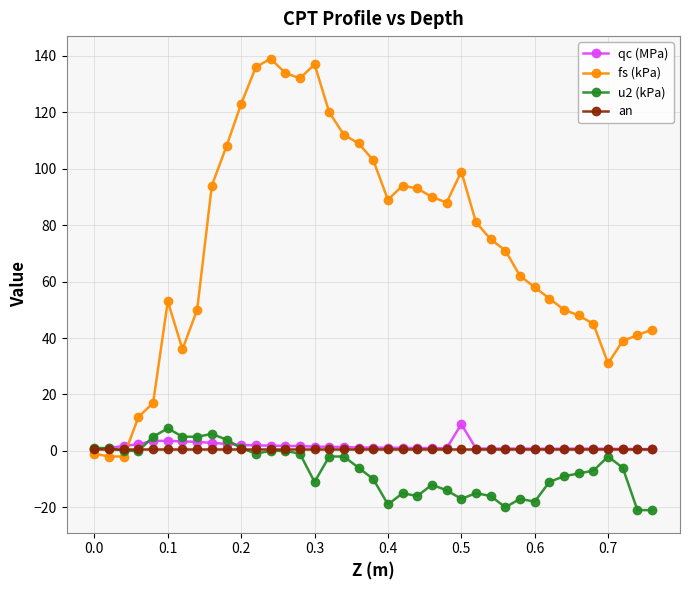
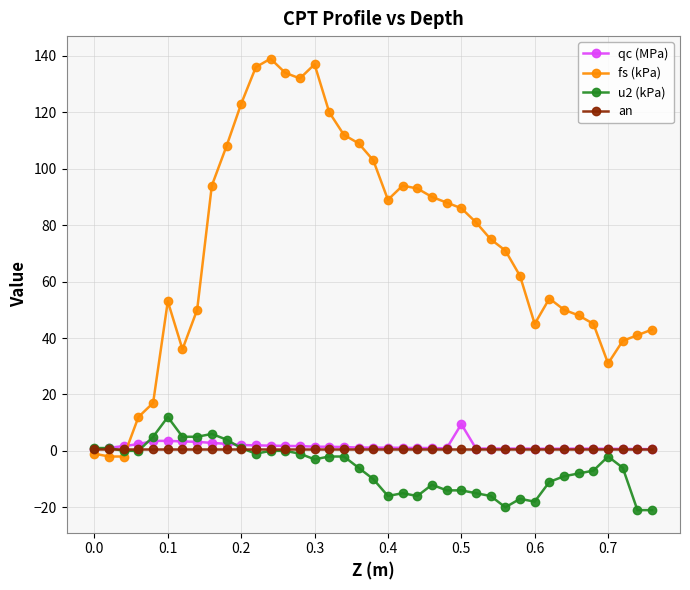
u2 (kPa), 0.1: 8 -> 12
u2 (kPa), 0.3: -11 -> -3
u2 (kPa), 0.4: -19 -> -16
fs (kPa), 0.5: 99 -> 86
u2 (kPa), 0.5: -17 -> -14
fs (kPa), 0.6: 58 -> 45
